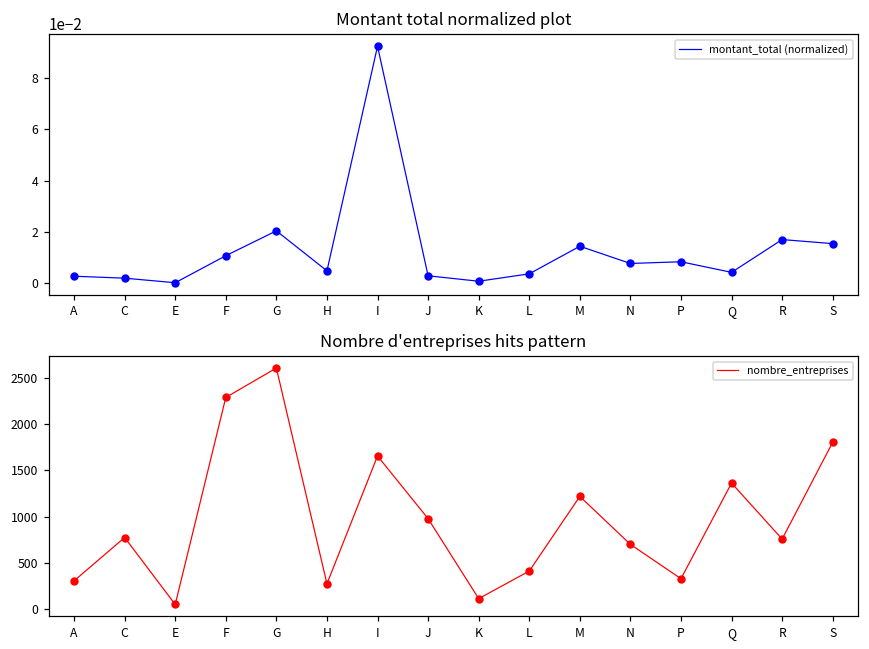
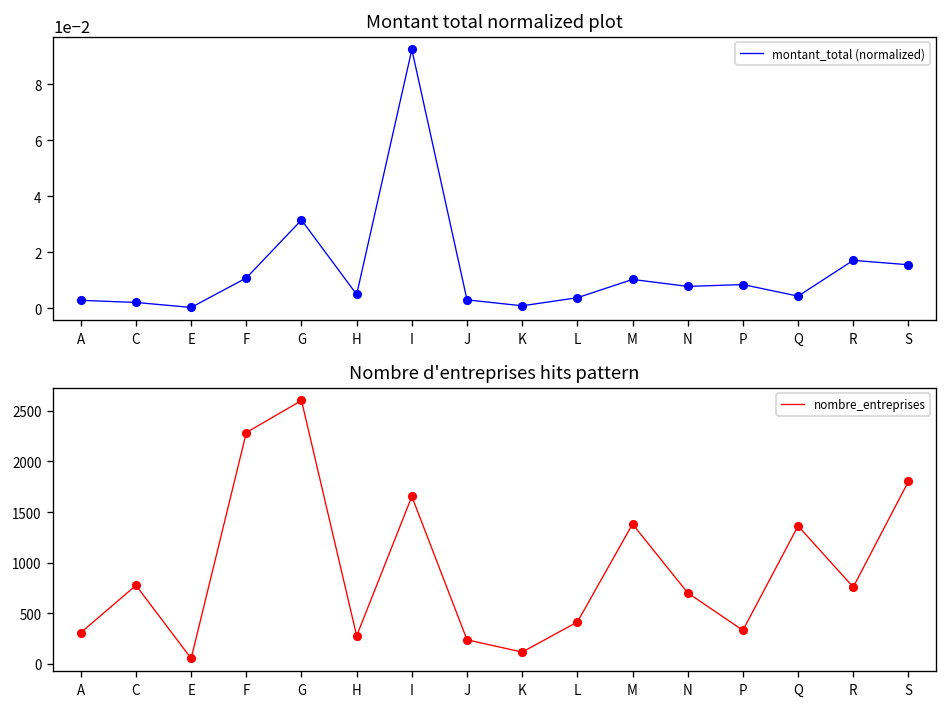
Montant total normalized plot, G: 0.020 -> 0.031
Montant total normalized plot, M: 0.014 -> 0.010
Nombre d'entreprises hits pattern, J: 1000 -> 200
Nombre d'entreprises hits pattern, M: 1200 -> 1400
